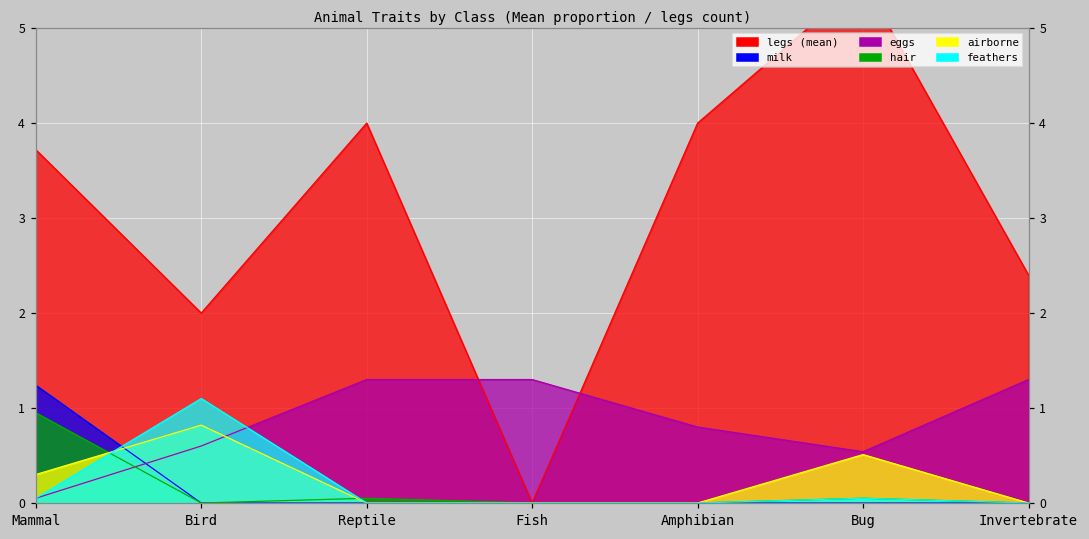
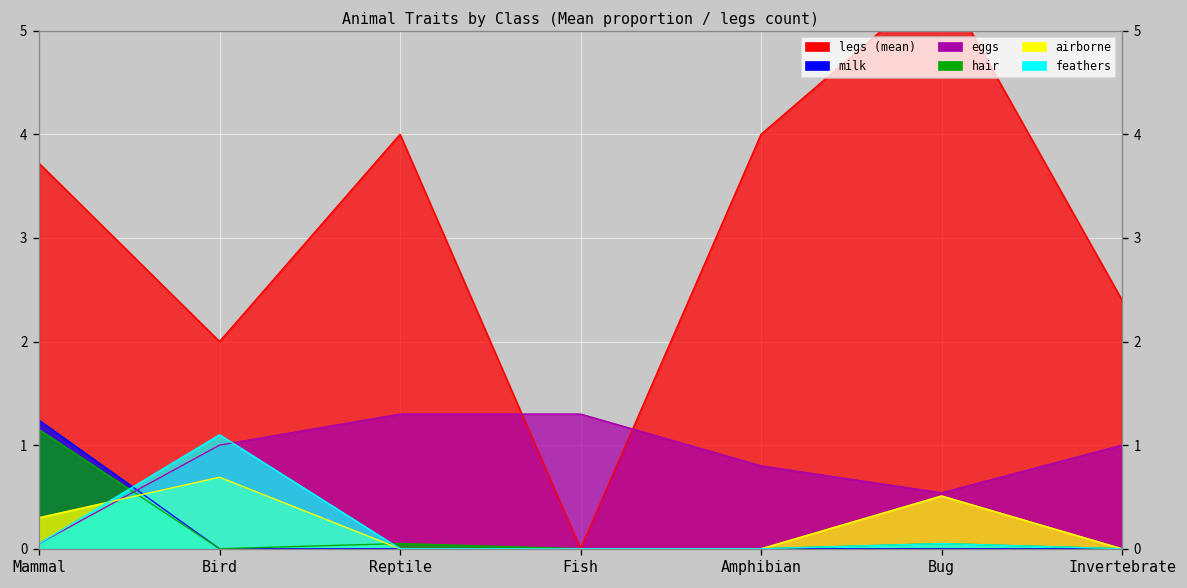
hair, Mammal: 1.0 -> 1.2
eggs, Bird: 0.6 -> 1.0
airborne, Bird: 0.8 -> 0.7
eggs, Invertebrate: 1.3 -> 1.0
